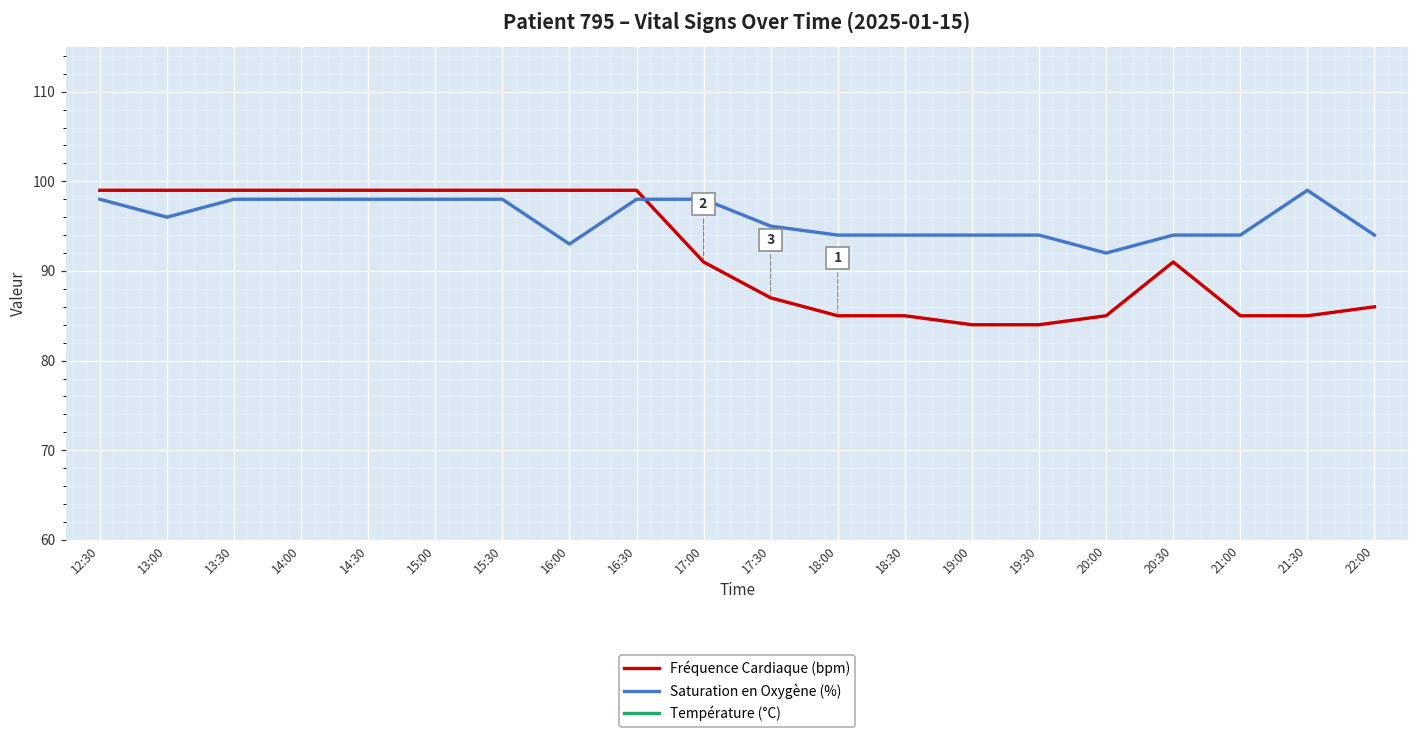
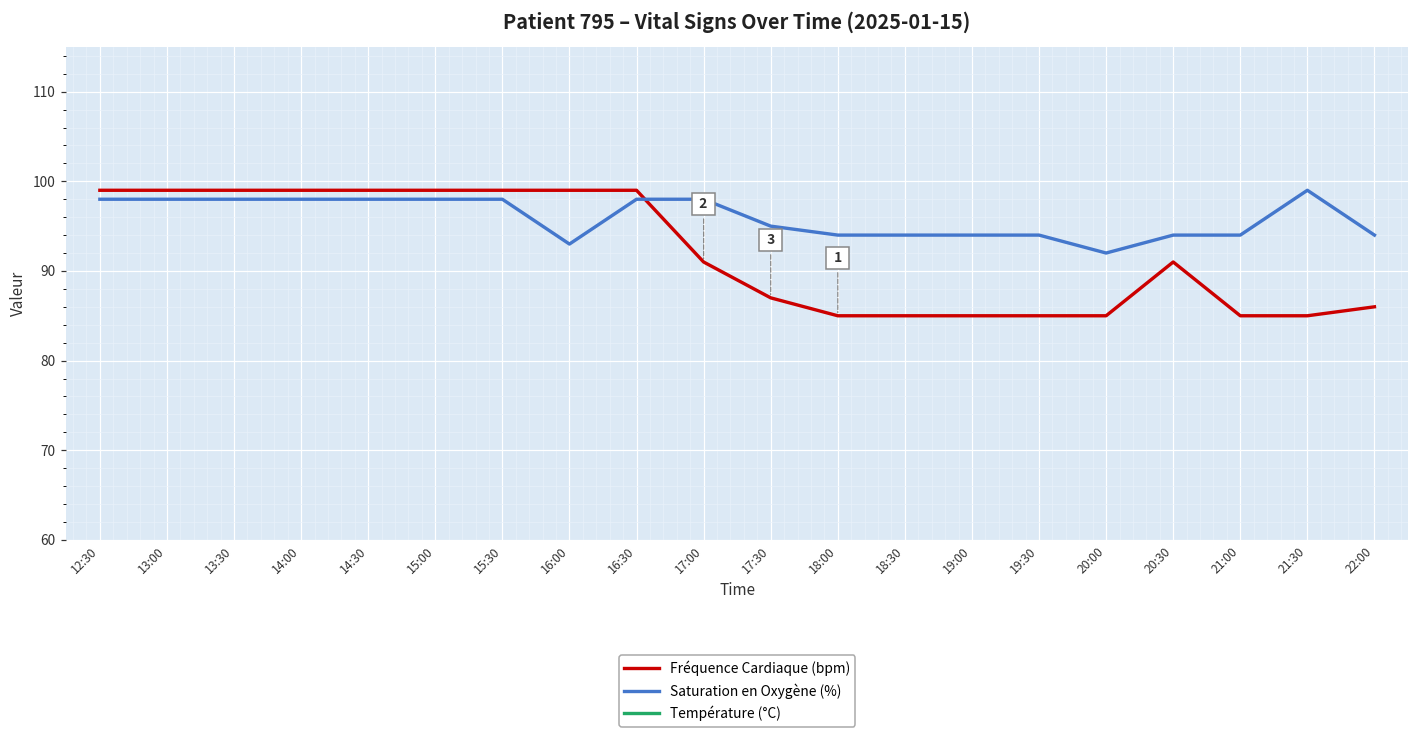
Saturation en Oxygène (%), 13:00: 96 -> 98
Fréquence Cardiaque (bpm), 19:00: 84 -> 85
Fréquence Cardiaque (bpm), 19:30: 84 -> 85
